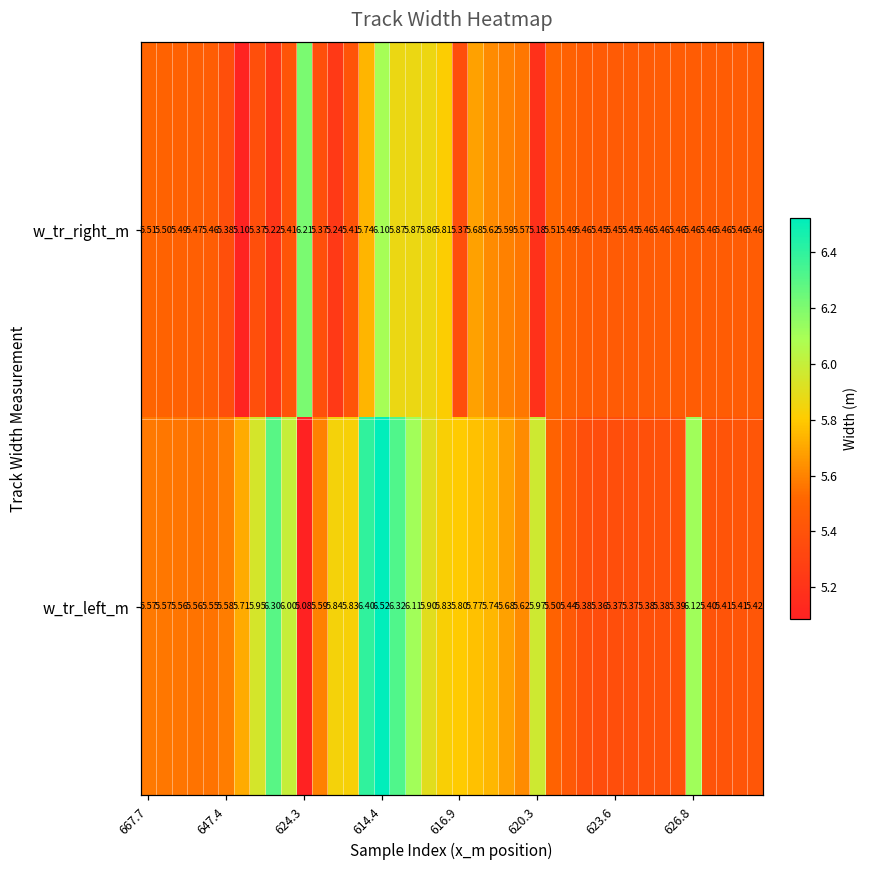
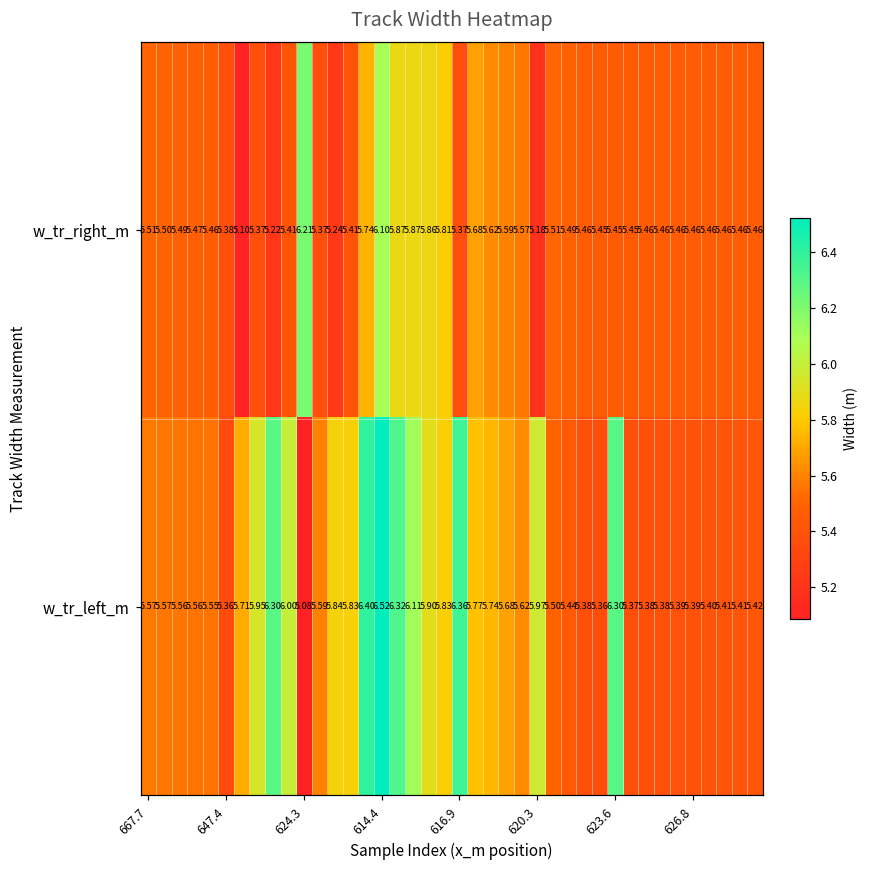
w_tr_left_m, 647.4: 5.58 -> 5.36
w_tr_left_m, 616.9: 5.80 -> 6.36
w_tr_left_m, 623.6: 5.37 -> 6.30
w_tr_left_m, 626.8: 6.12 -> 5.39
